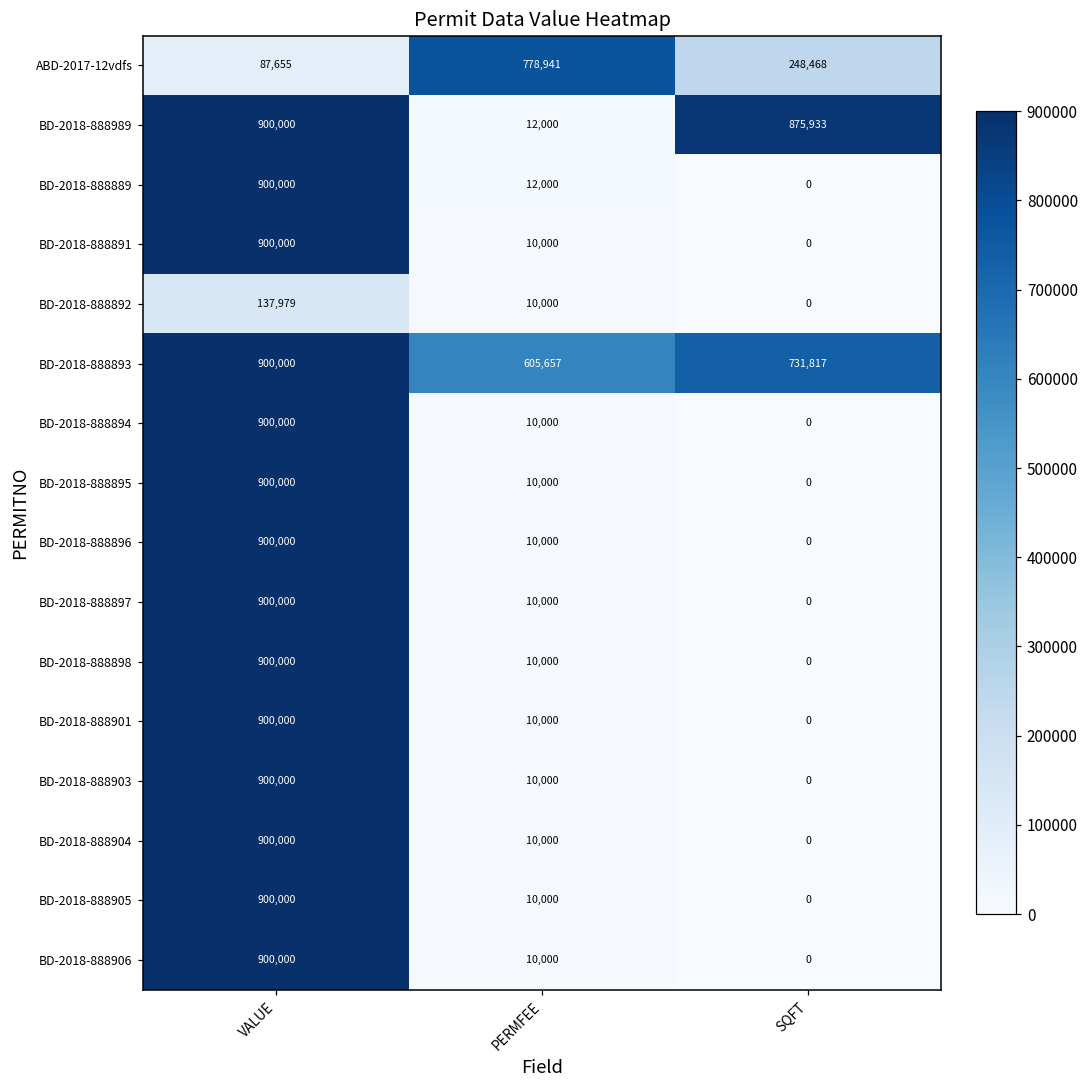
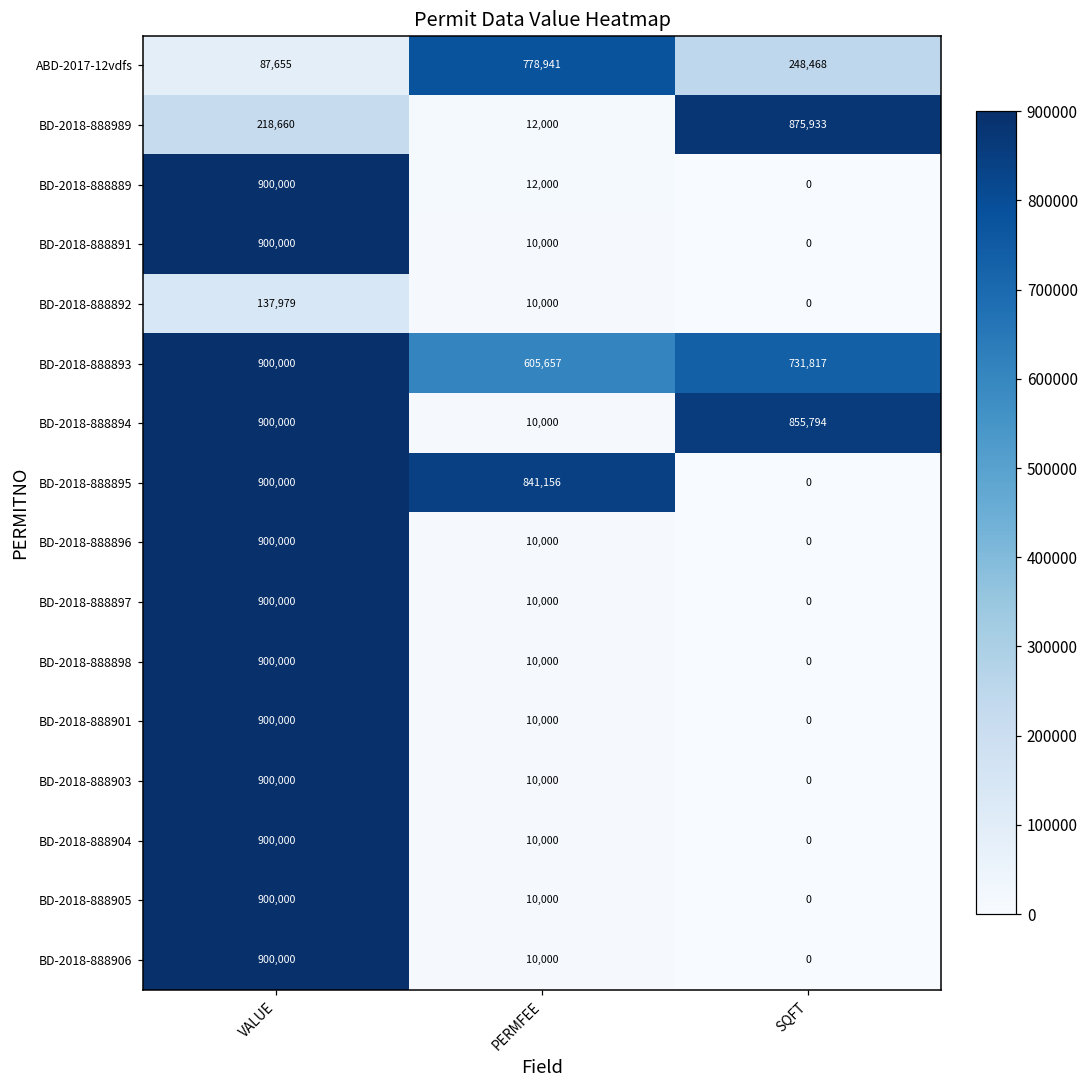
BD-2018-888989, VALUE: 900,000 -> 218,660
BD-2018-888894, SQFT: 0 -> 855,794
BD-2018-888895, PERMFEE: 10,000 -> 841,156
